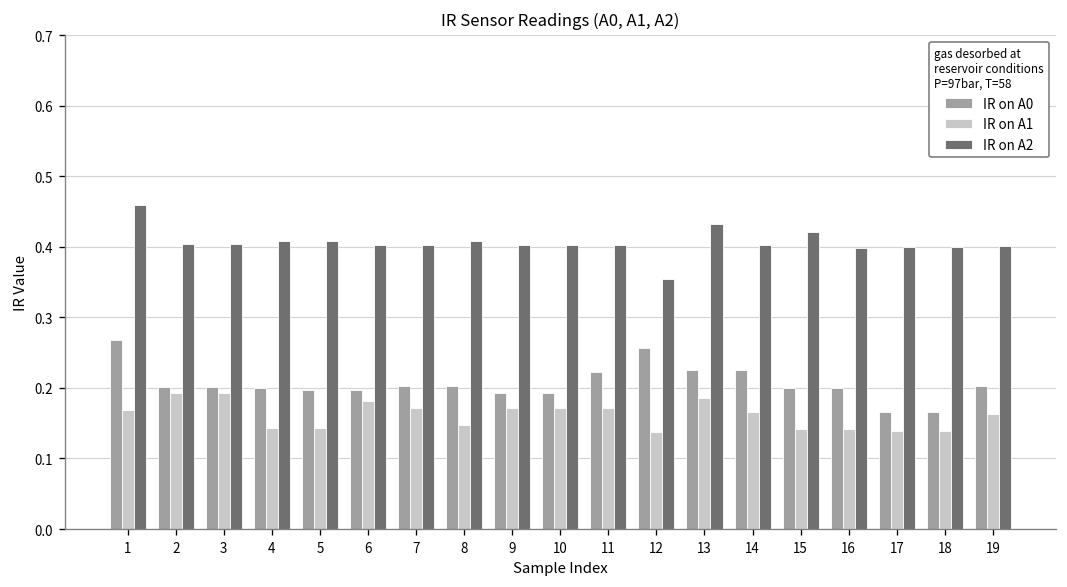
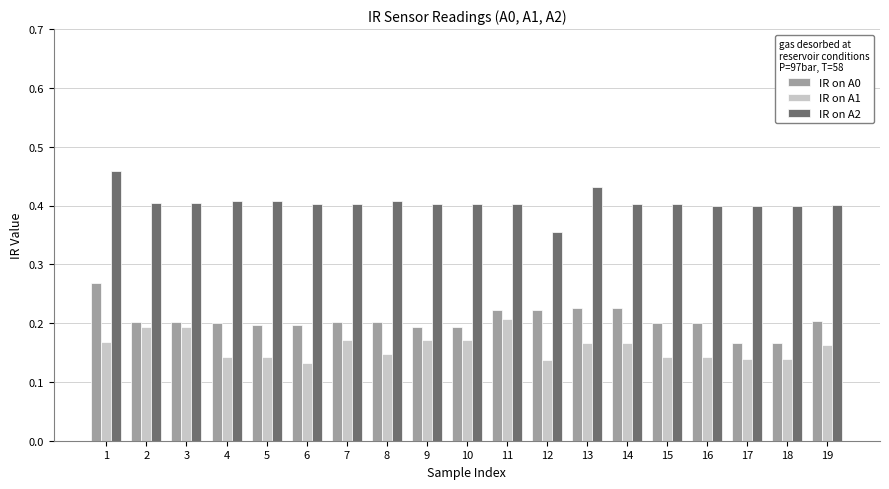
IR on A1, 6: 0.18 -> 0.13
IR on A1, 11: 0.17 -> 0.21
IR on A0, 12: 0.26 -> 0.22
IR on A1, 13: 0.19 -> 0.17
IR on A2, 15: 0.42 -> 0.40
